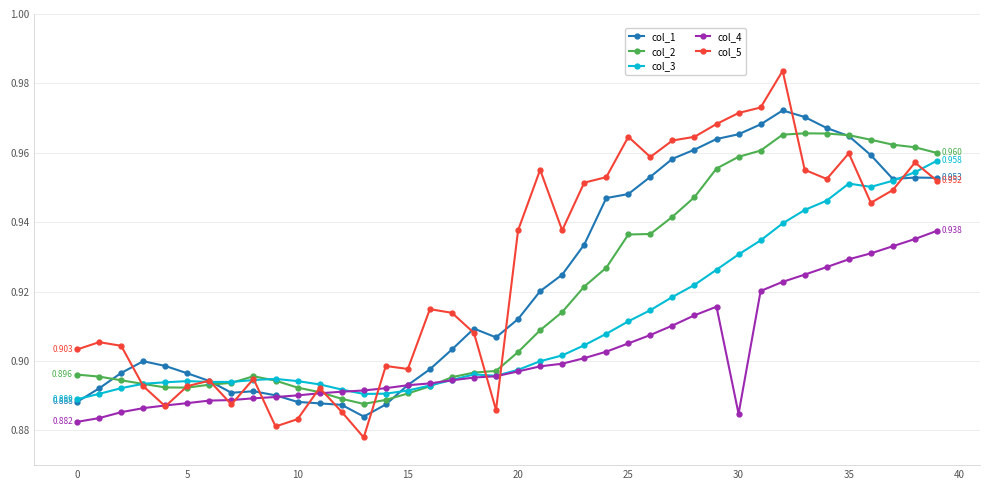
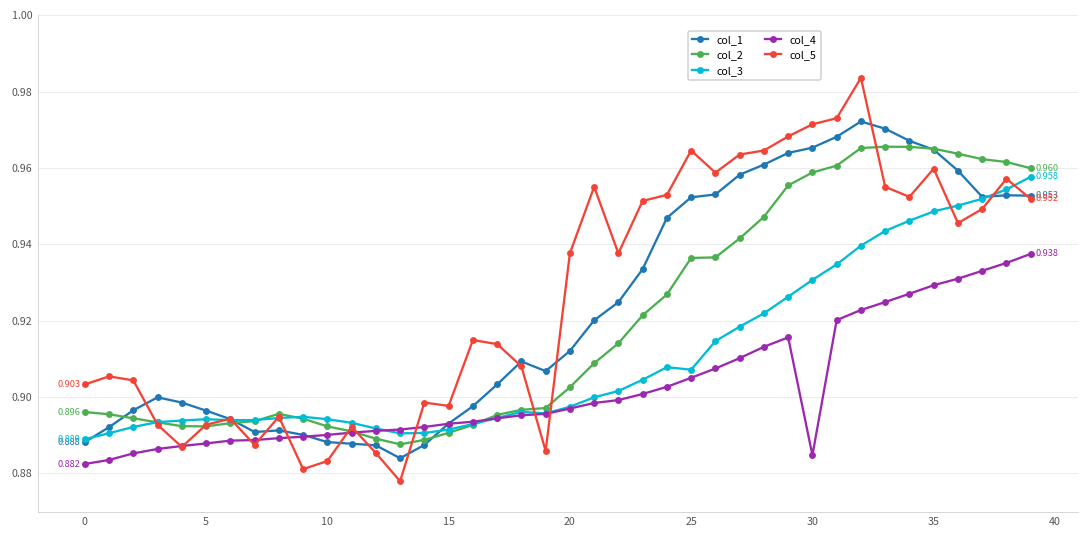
col_1, 25: 0.948 -> 0.952
col_3, 25: 0.911 -> 0.907
col_3, 35: 0.951 -> 0.949
